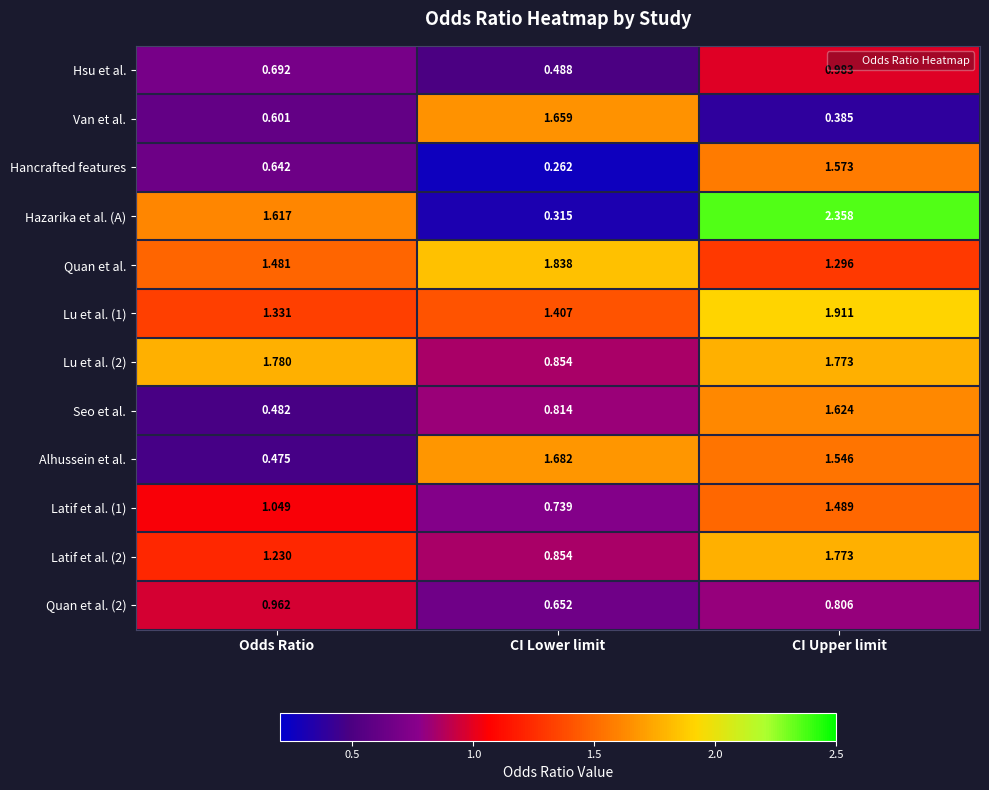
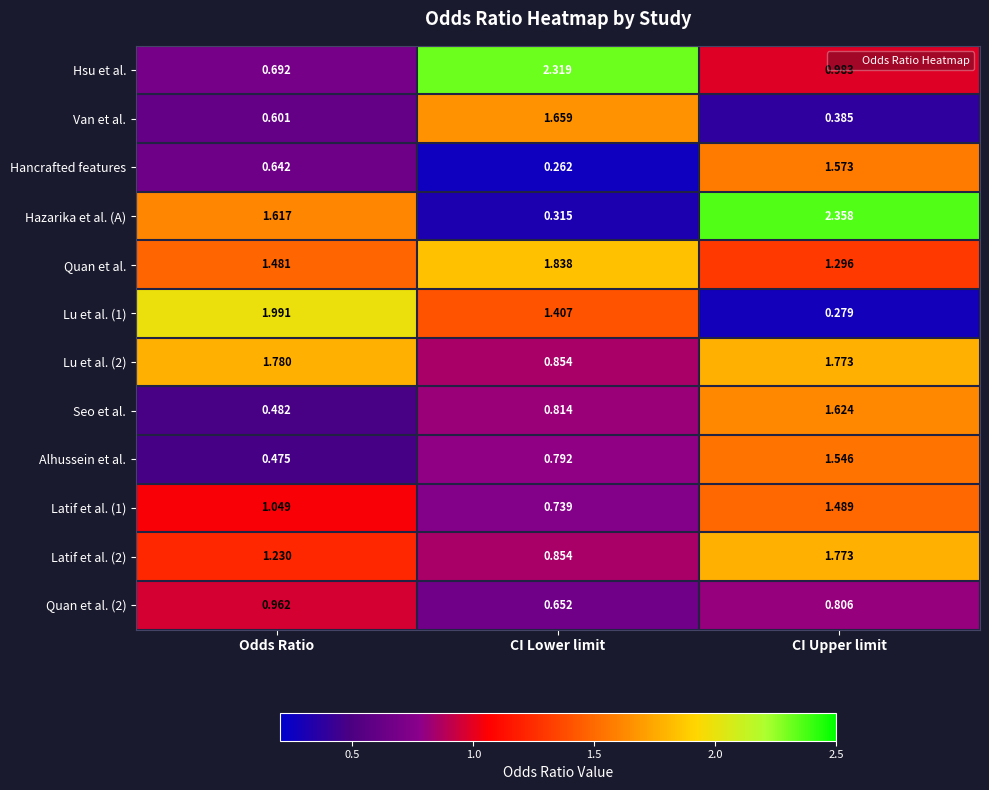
Hsu et al., CI Lower limit: 0.488 -> 2.319
Lu et al. (1), Odds Ratio: 1.331 -> 1.991
Lu et al. (1), CI Upper limit: 1.911 -> 0.279
Alhussein et al., CI Lower limit: 1.682 -> 0.792
